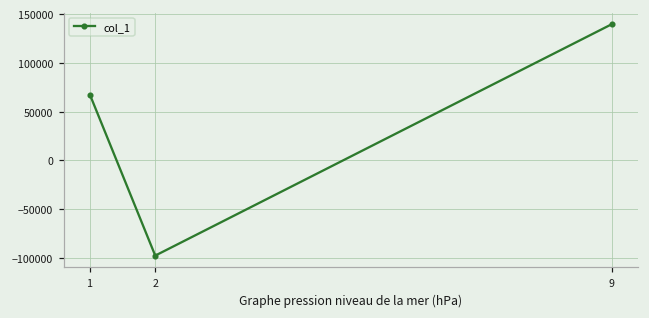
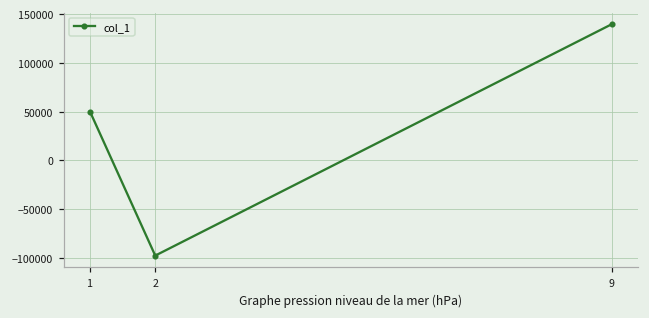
1: 70000 -> 50000
